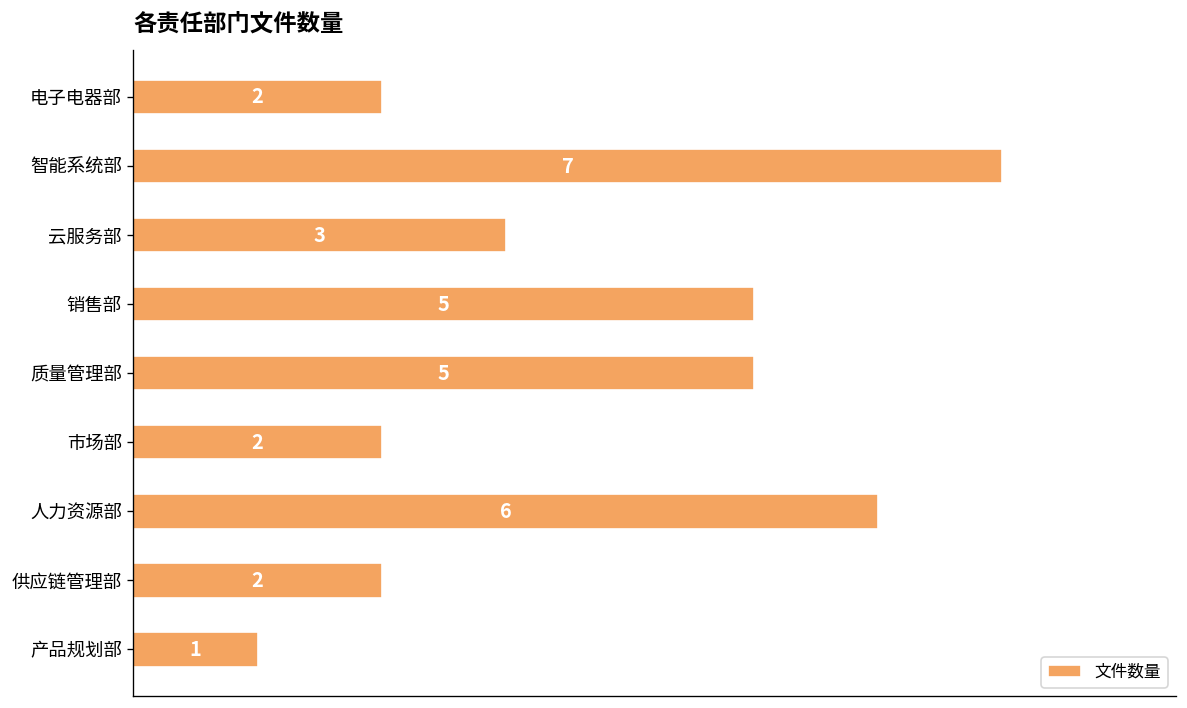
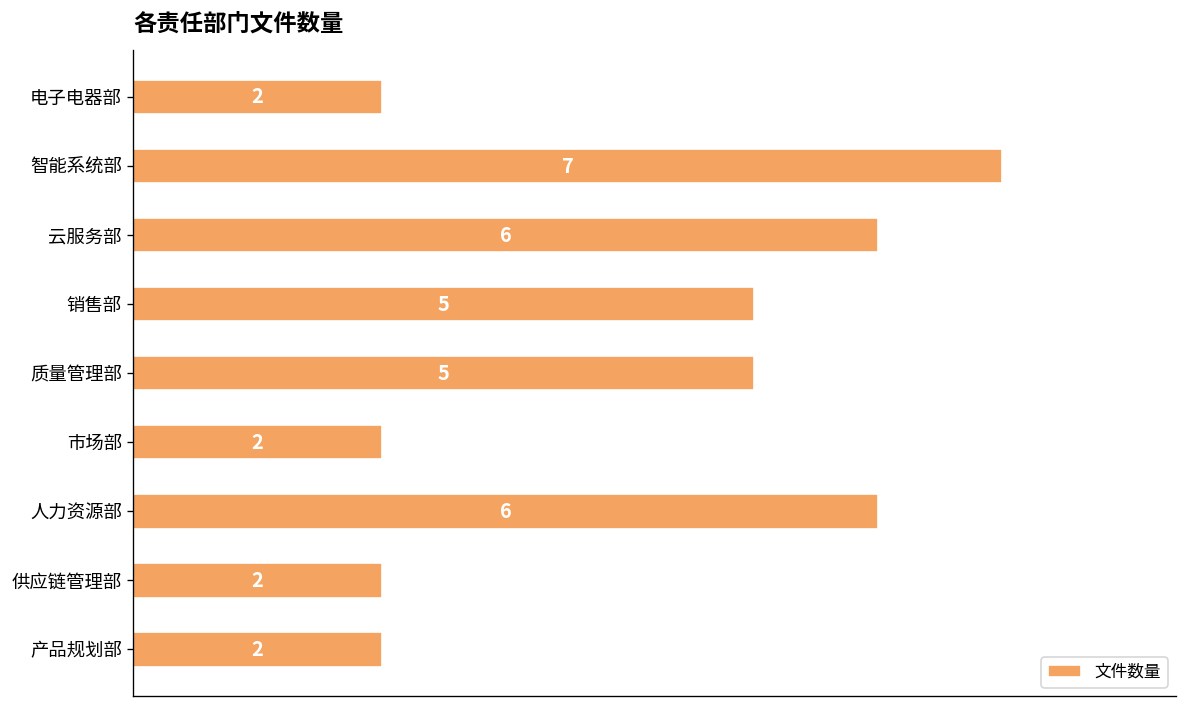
云服务部: 3 -> 6
产品规划部: 1 -> 2
